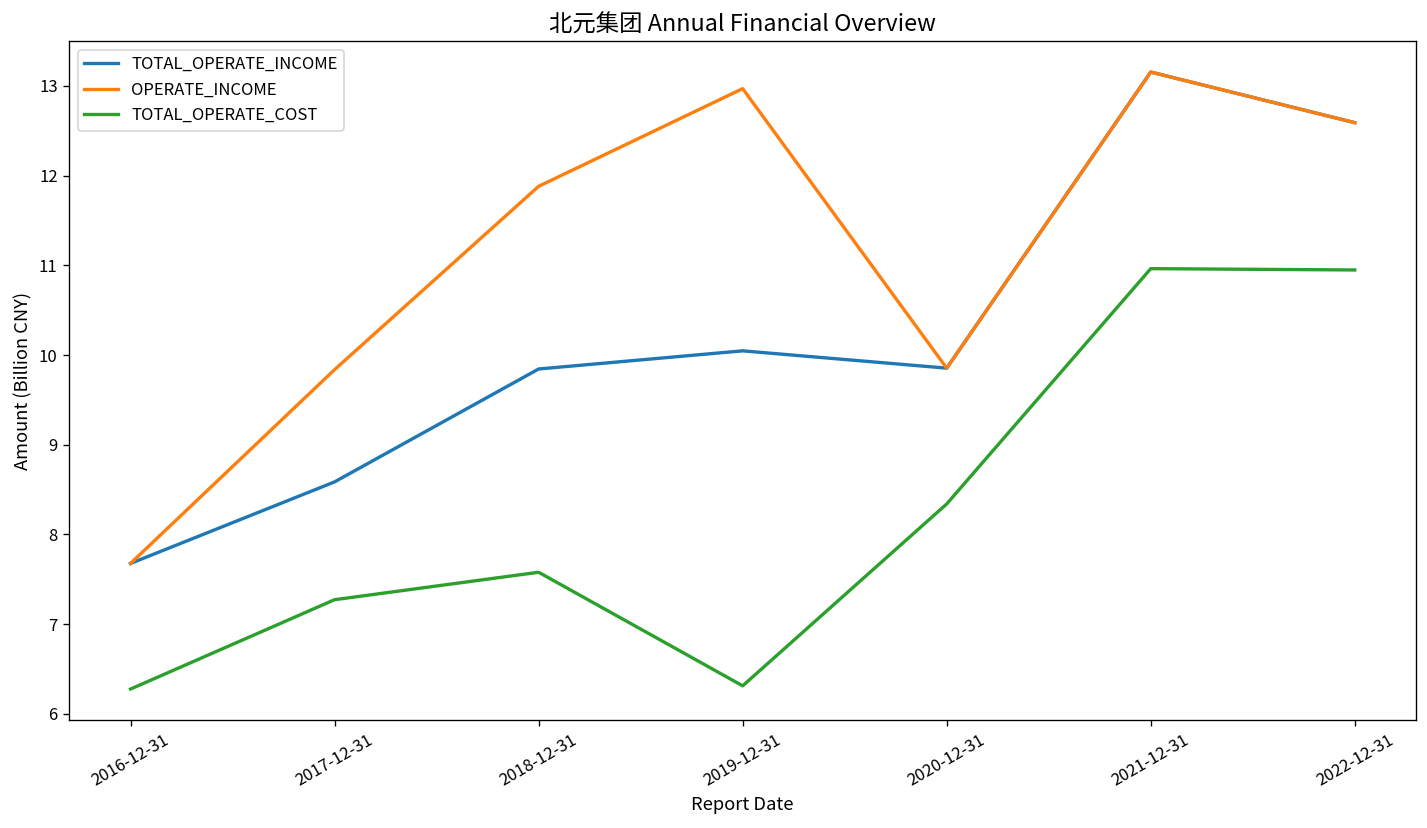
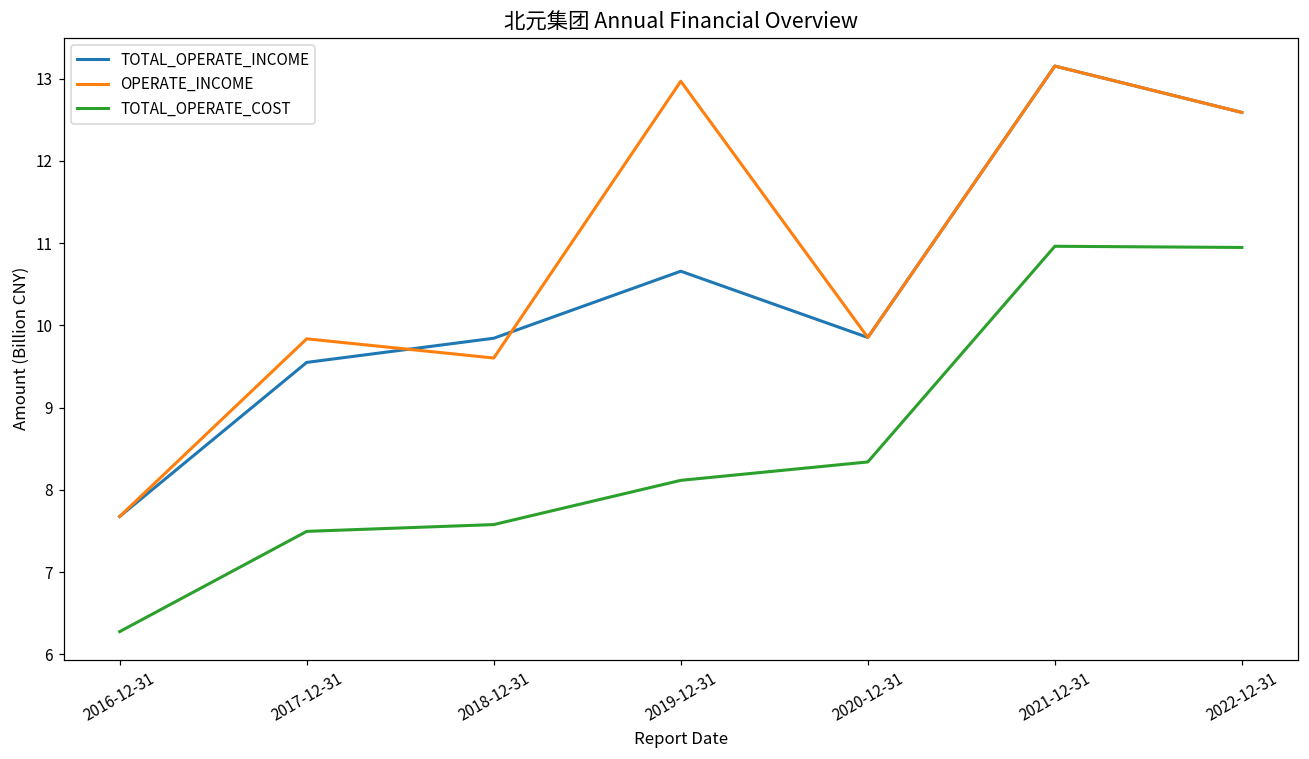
TOTAL_OPERATE_INCOME, 2017-12-31: 8.6 -> 9.6
TOTAL_OPERATE_COST, 2017-12-31: 7.3 -> 7.5
OPERATE_INCOME, 2018-12-31: 11.9 -> 9.6
TOTAL_OPERATE_INCOME, 2019-12-31: 10.0 -> 10.7
TOTAL_OPERATE_COST, 2019-12-31: 6.3 -> 8.1
